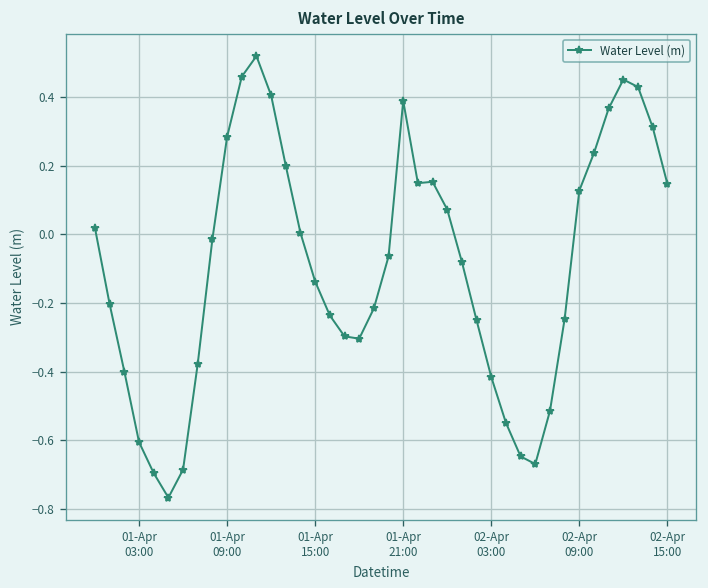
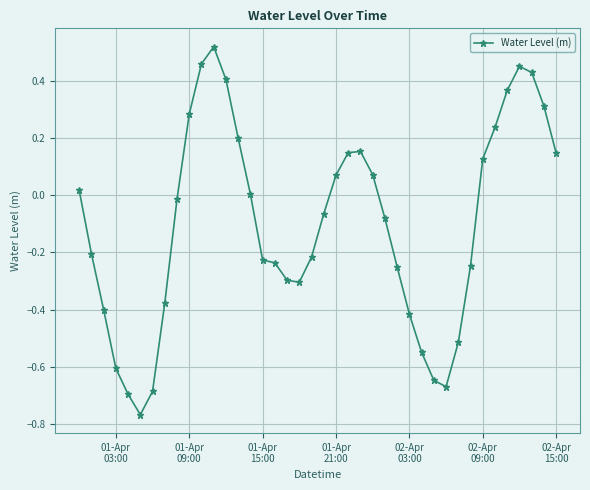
01-Apr 15:00: -0.14 -> -0.23
01-Apr 21:00: 0.39 -> 0.07
